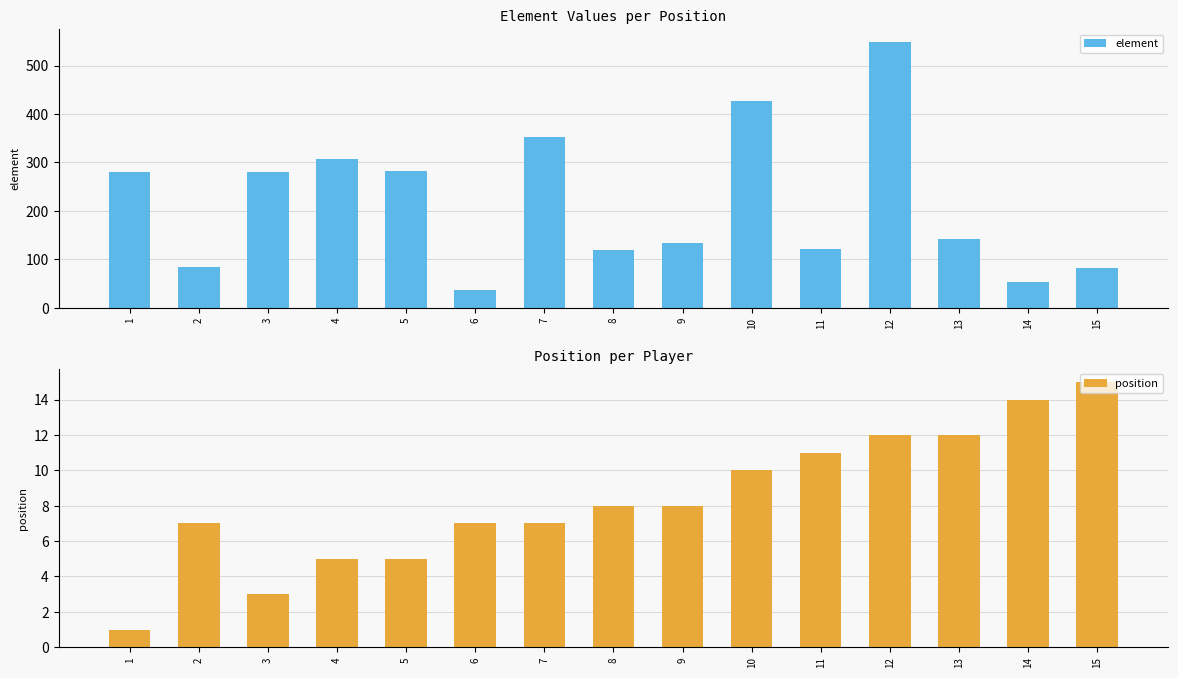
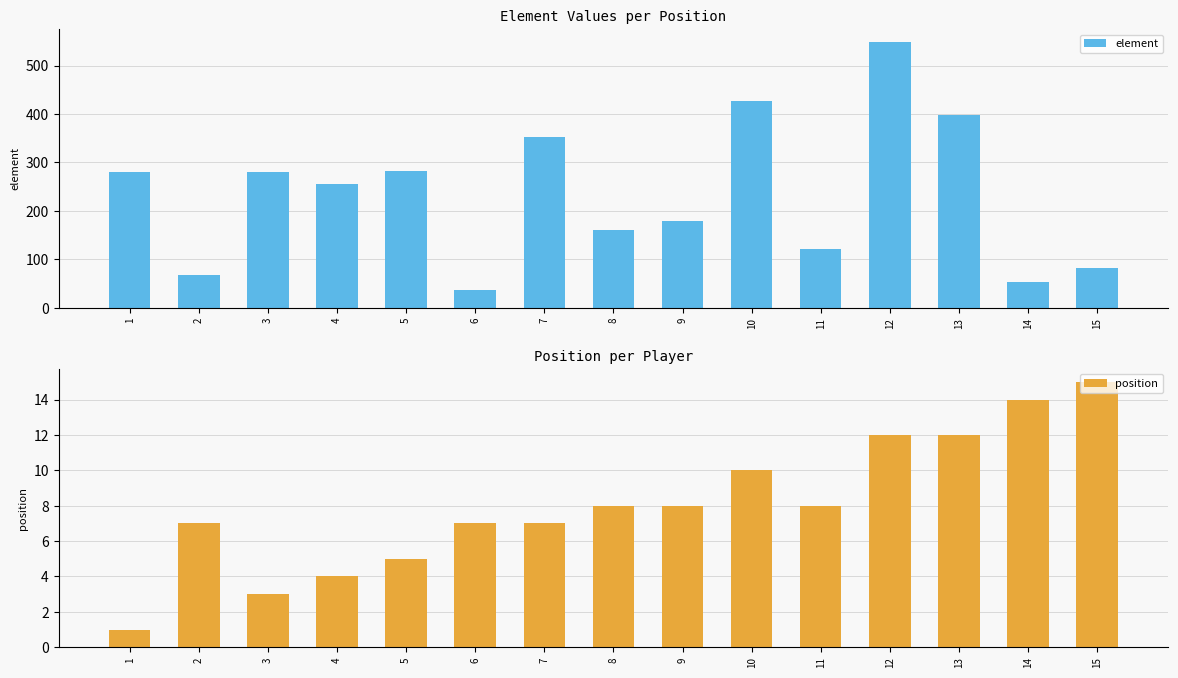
Element Values per Position, 2: 90 -> 70
Element Values per Position, 4: 310 -> 260
Element Values per Position, 8: 120 -> 160
Element Values per Position, 9: 130 -> 180
Element Values per Position, 13: 140 -> 400
Position per Player, 4: 5 -> 4
Position per Player, 11: 11 -> 8
